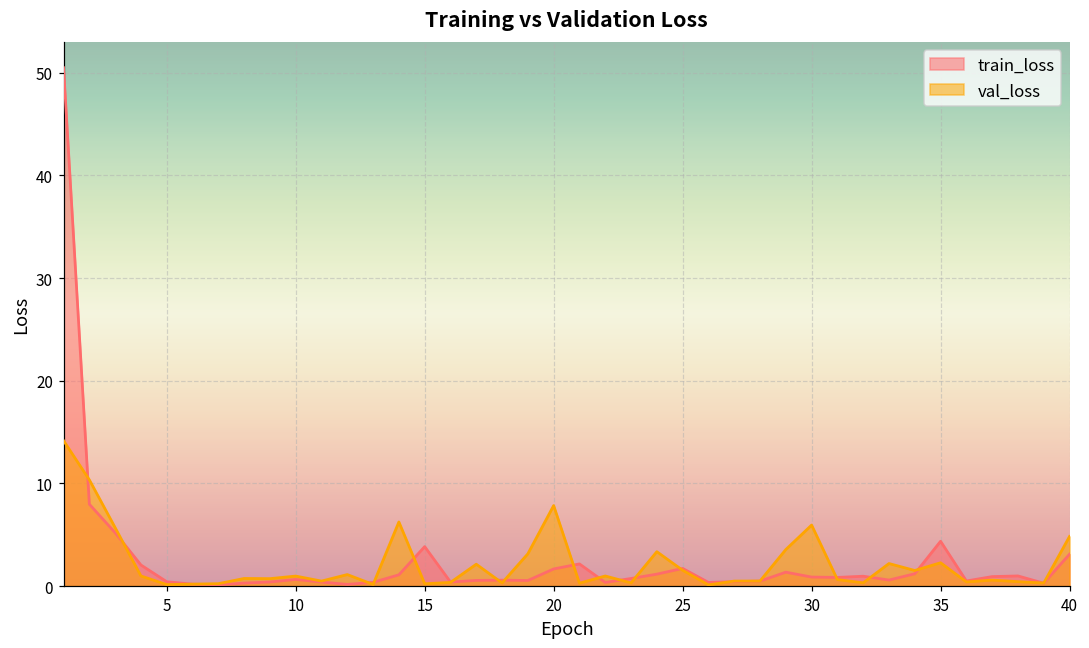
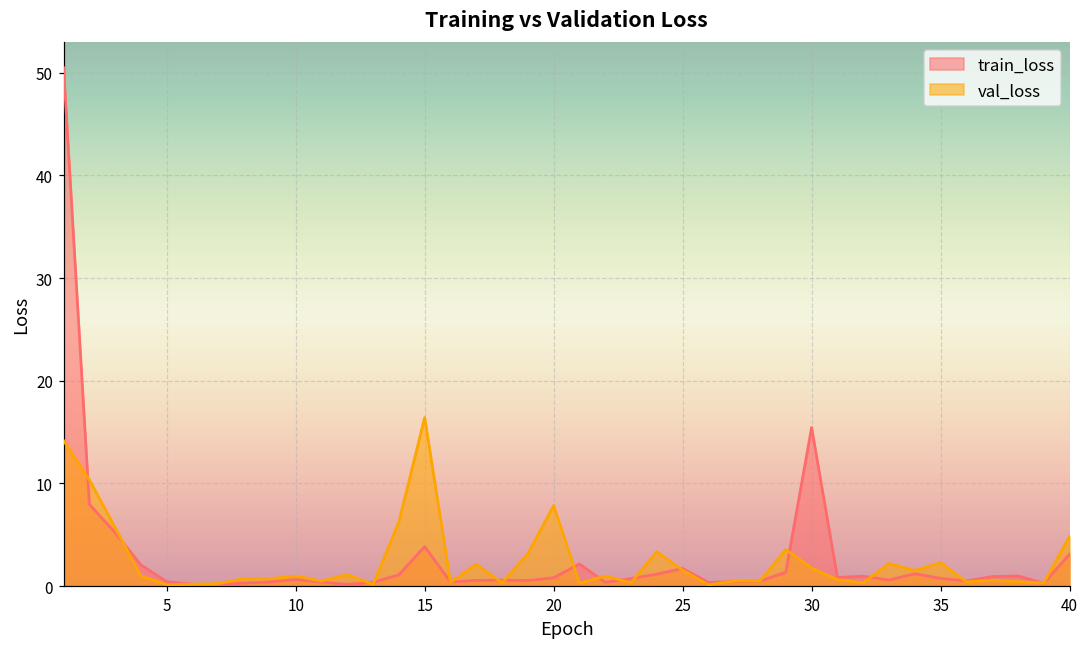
val_loss, 15: 0 -> 16
train_loss, 20: 2 -> 1
train_loss, 30: 1 -> 15
val_loss, 30: 6 -> 2
train_loss, 35: 4 -> 1
